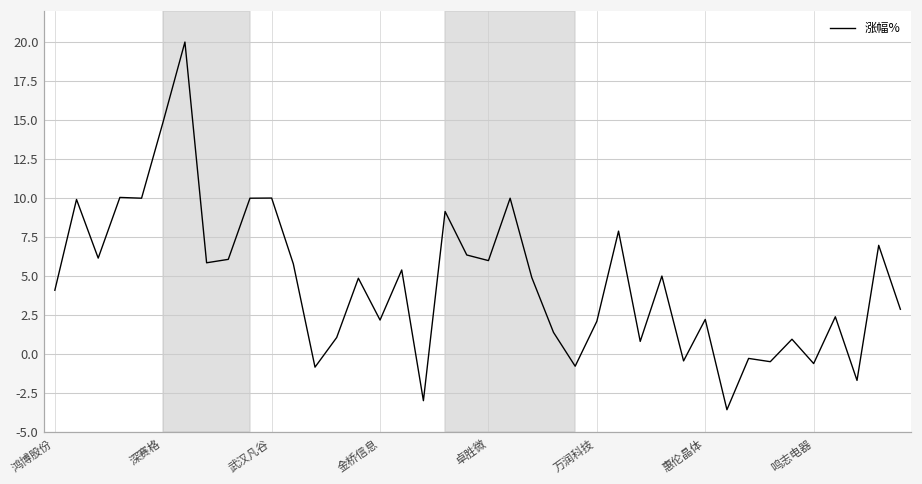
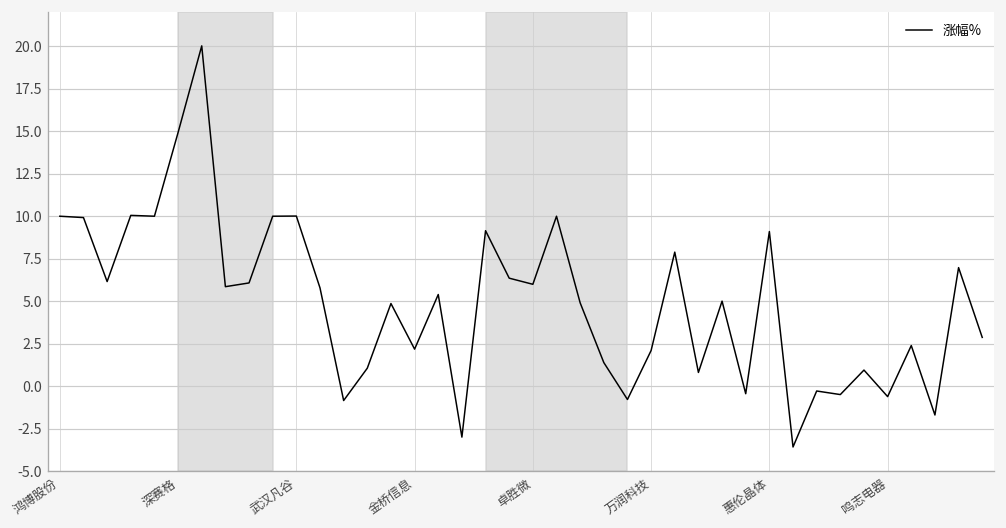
鸿博股份: 4.1 -> 10.0
惠伦晶体: 2.2 -> 9.1
